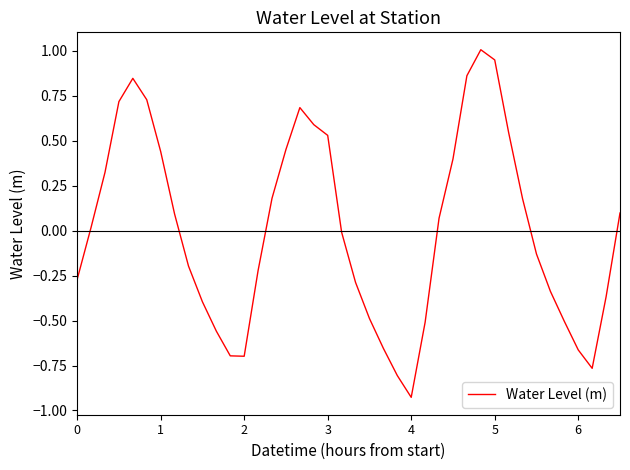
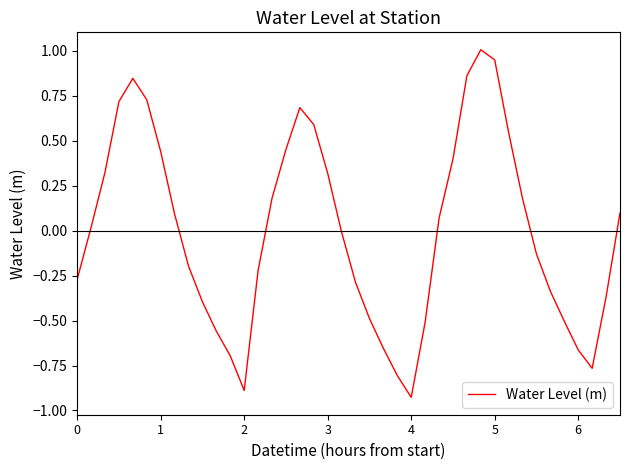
2: -0.70 -> -0.89
3: 0.53 -> 0.32
